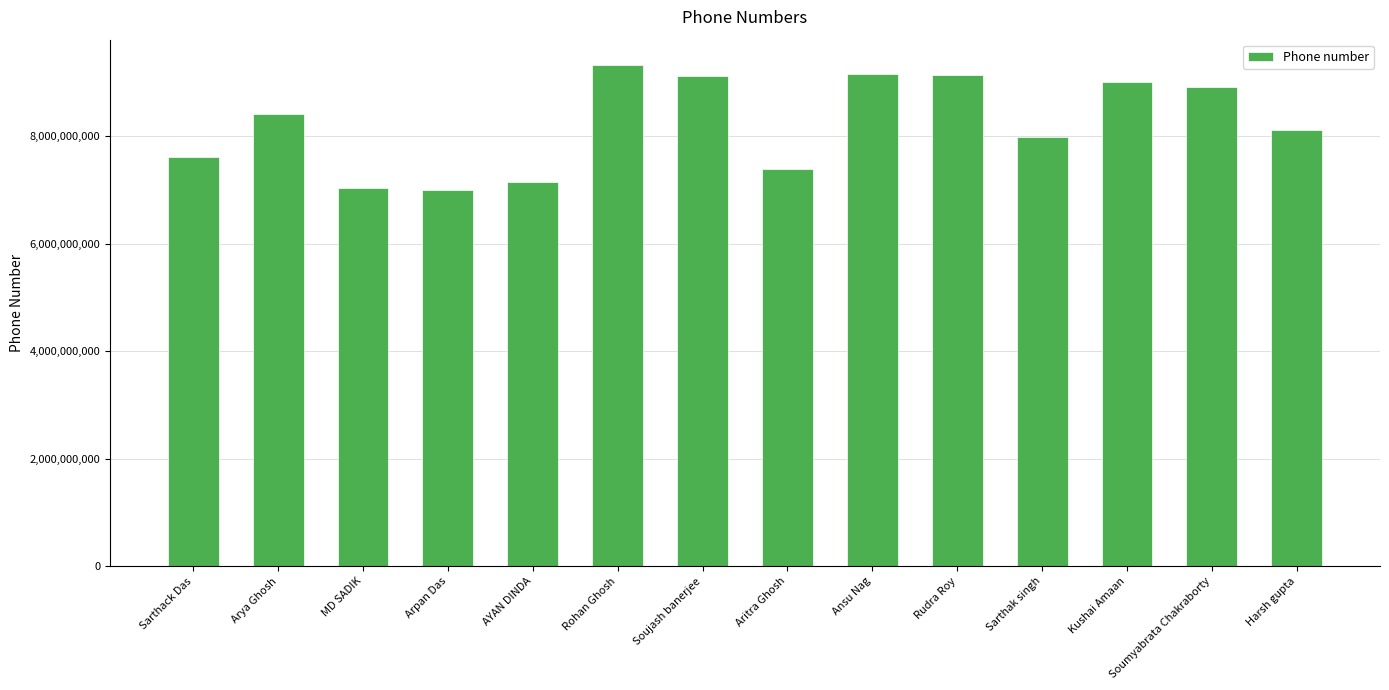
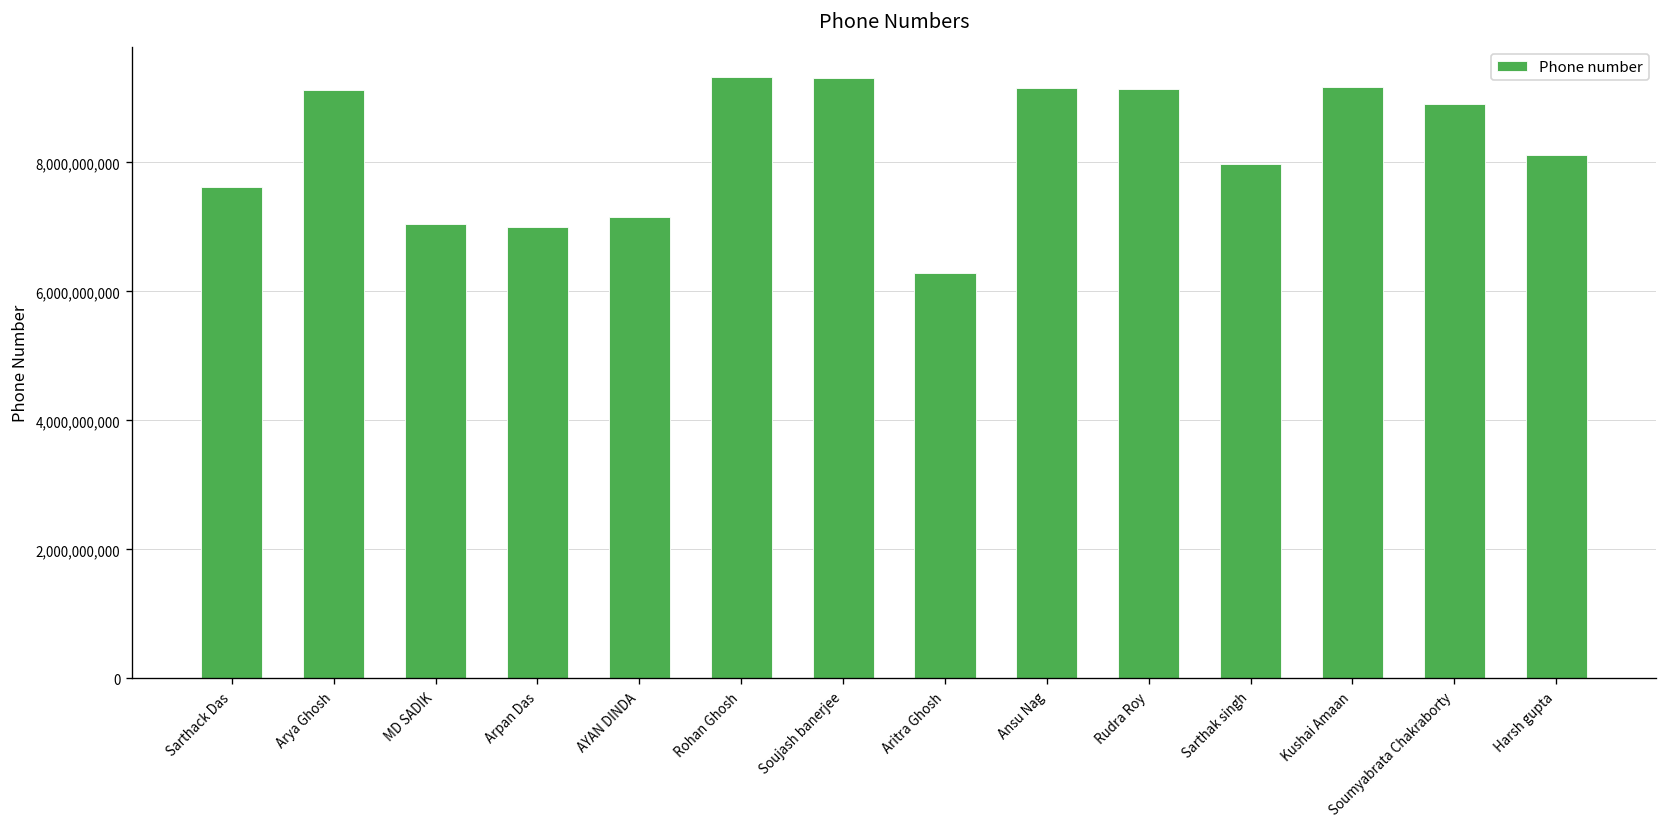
Arya Ghosh: 8,400,000,000 -> 9,100,000,000
Soujash banerjee: 9,100,000,000 -> 9,300,000,000
Aritra Ghosh: 7,400,000,000 -> 6,300,000,000
Kushai Amaan: 9,000,000,000 -> 9,200,000,000
